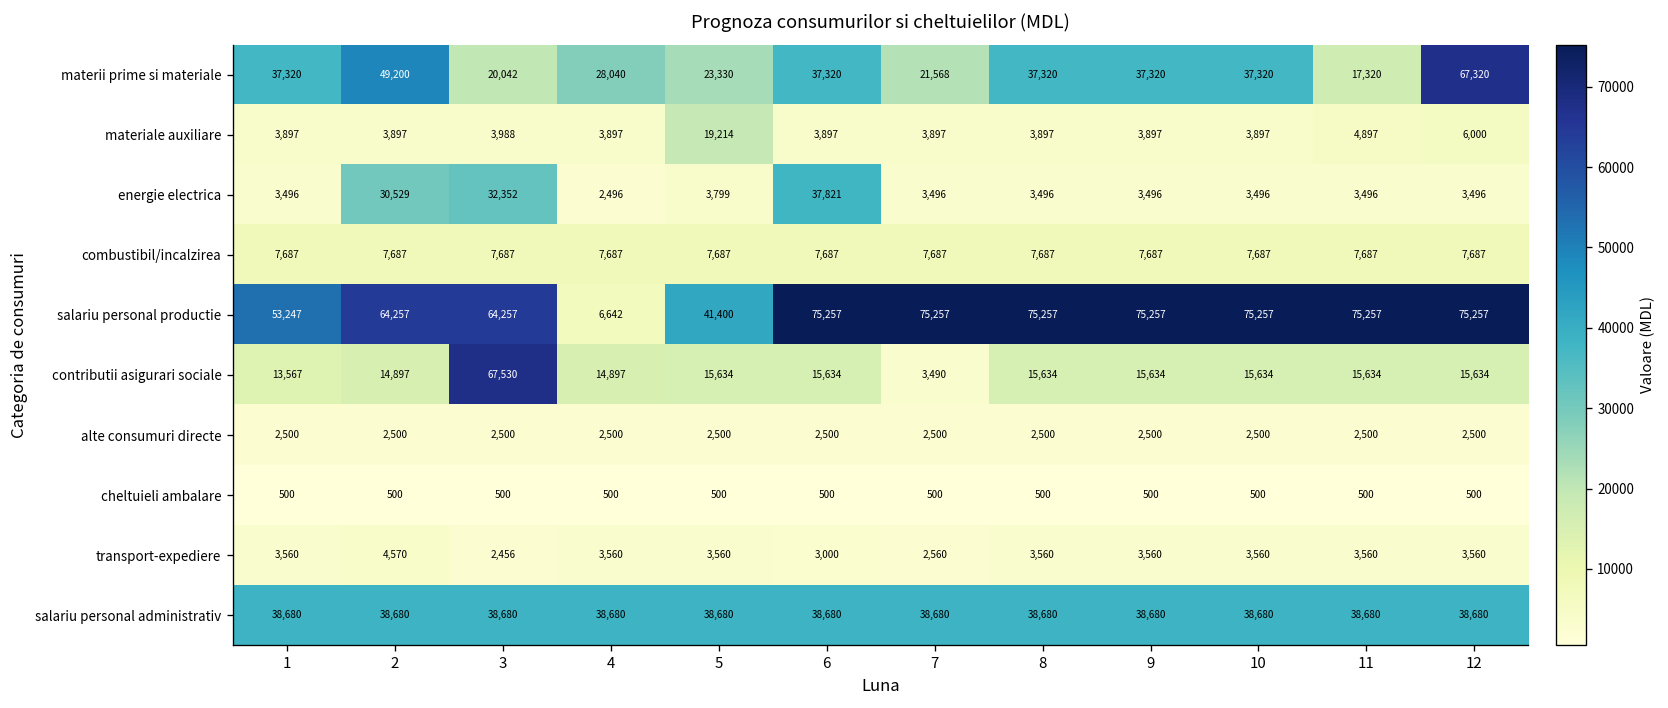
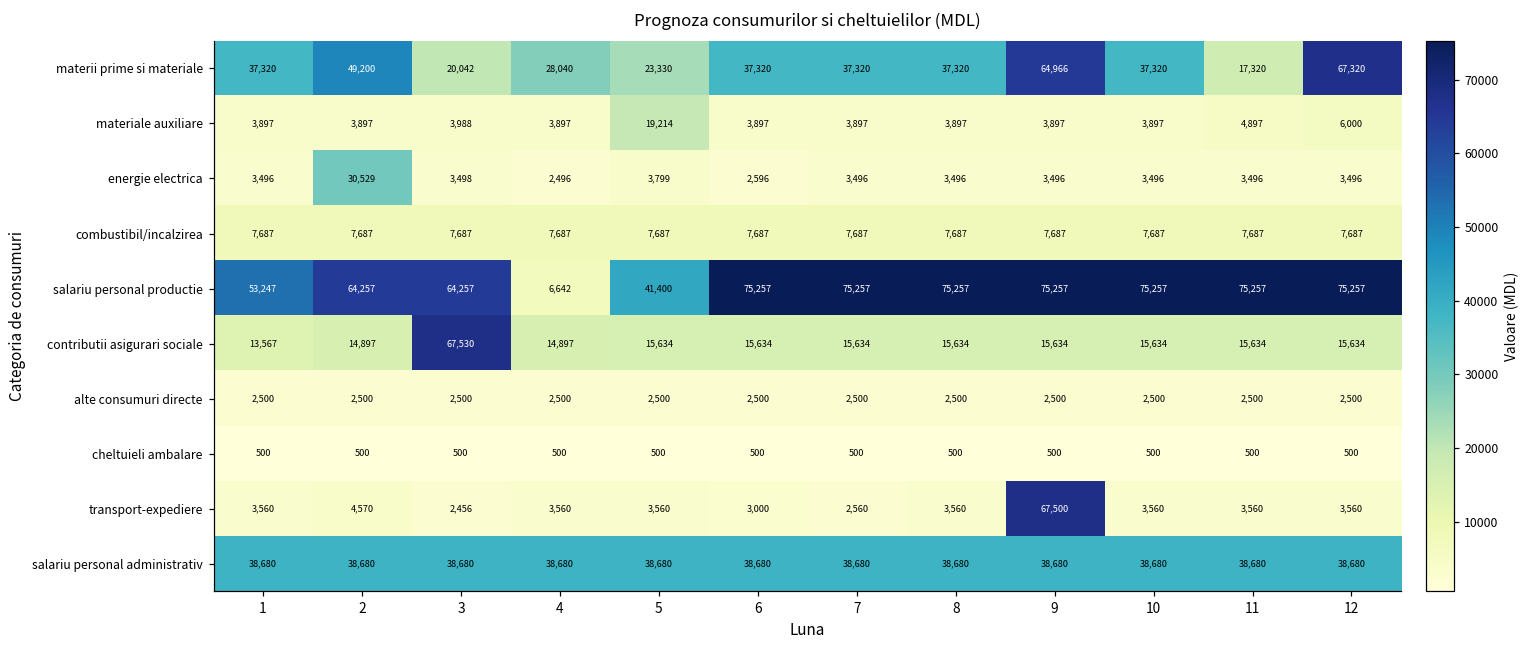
materii prime si materiale, 7: 21,568 -> 37,320
materii prime si materiale, 9: 37,320 -> 64,966
energie electrica, 3: 32,352 -> 3,498
energie electrica, 6: 37,821 -> 2,596
contributii asigurari sociale, 7: 3,490 -> 15,634
transport-expediere, 9: 3,560 -> 67,500
